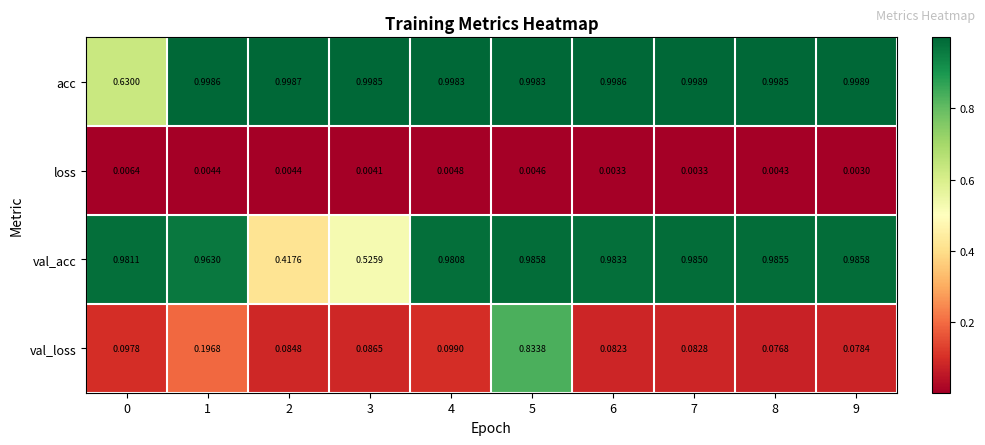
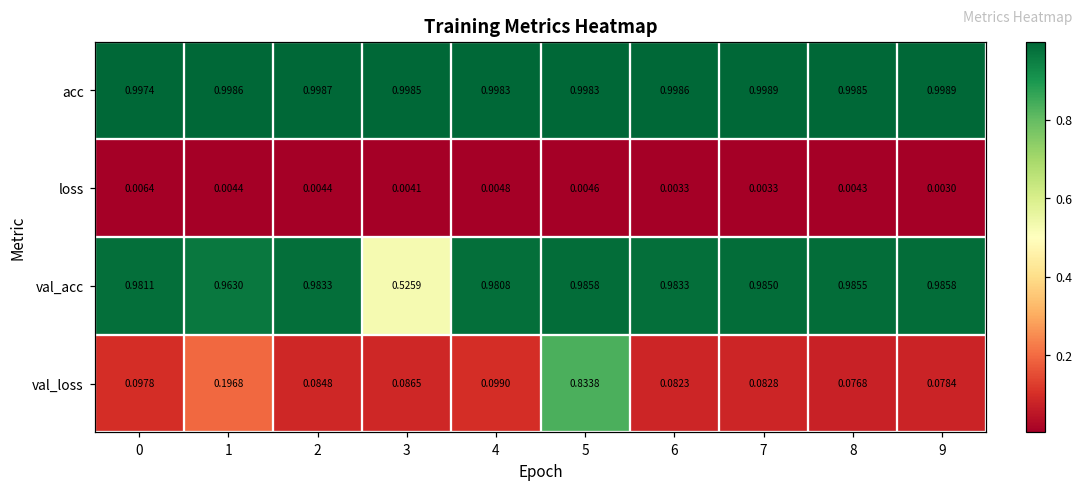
acc, 0: 0.6300 -> 0.9974
val_acc, 2: 0.4176 -> 0.9833
